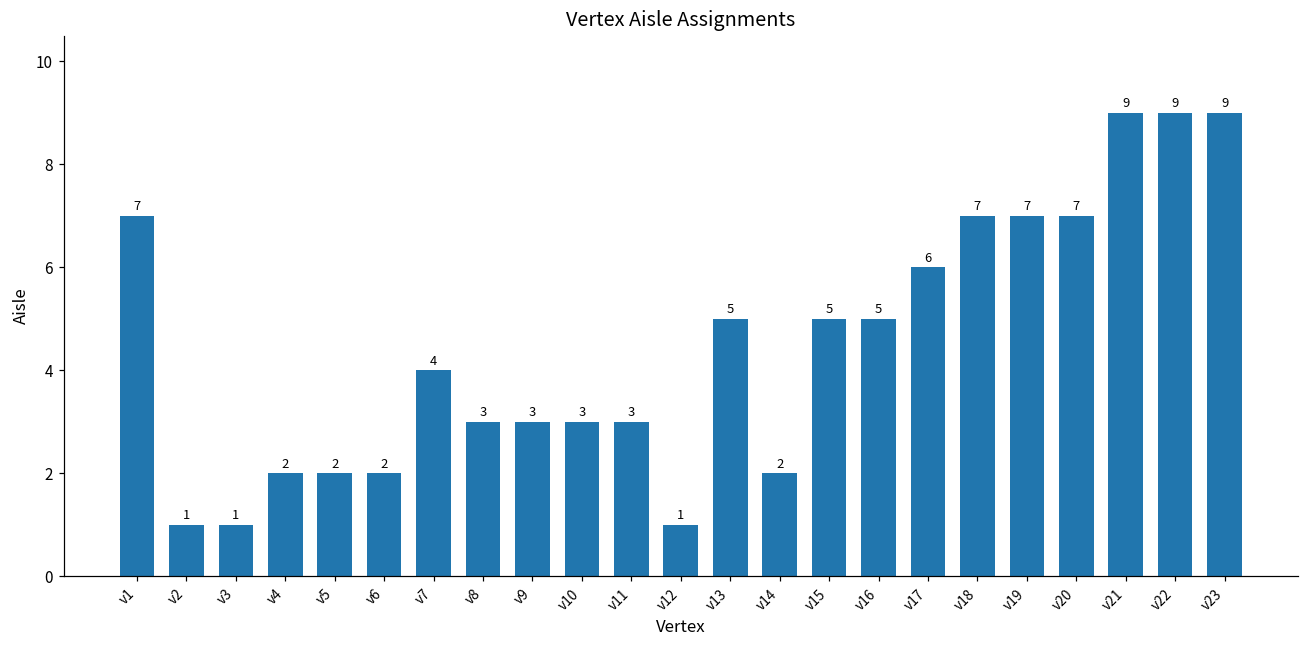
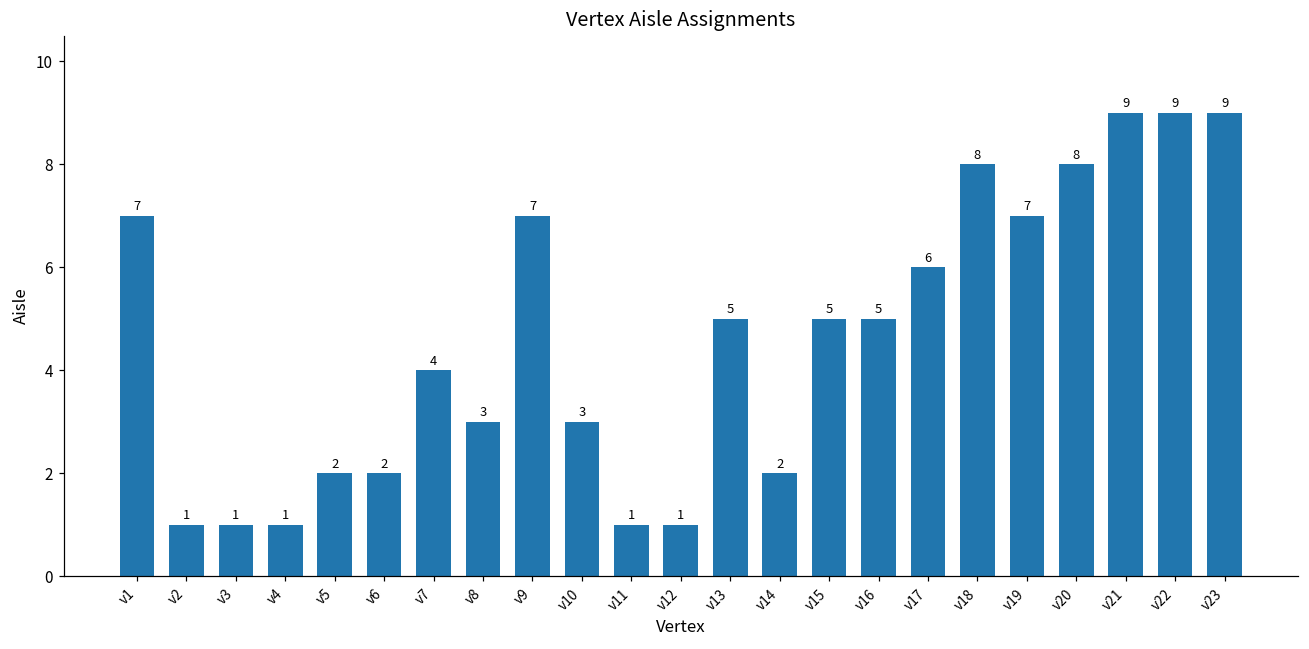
v4: 2 -> 1
v9: 3 -> 7
v11: 3 -> 1
v18: 7 -> 8
v20: 7 -> 8
